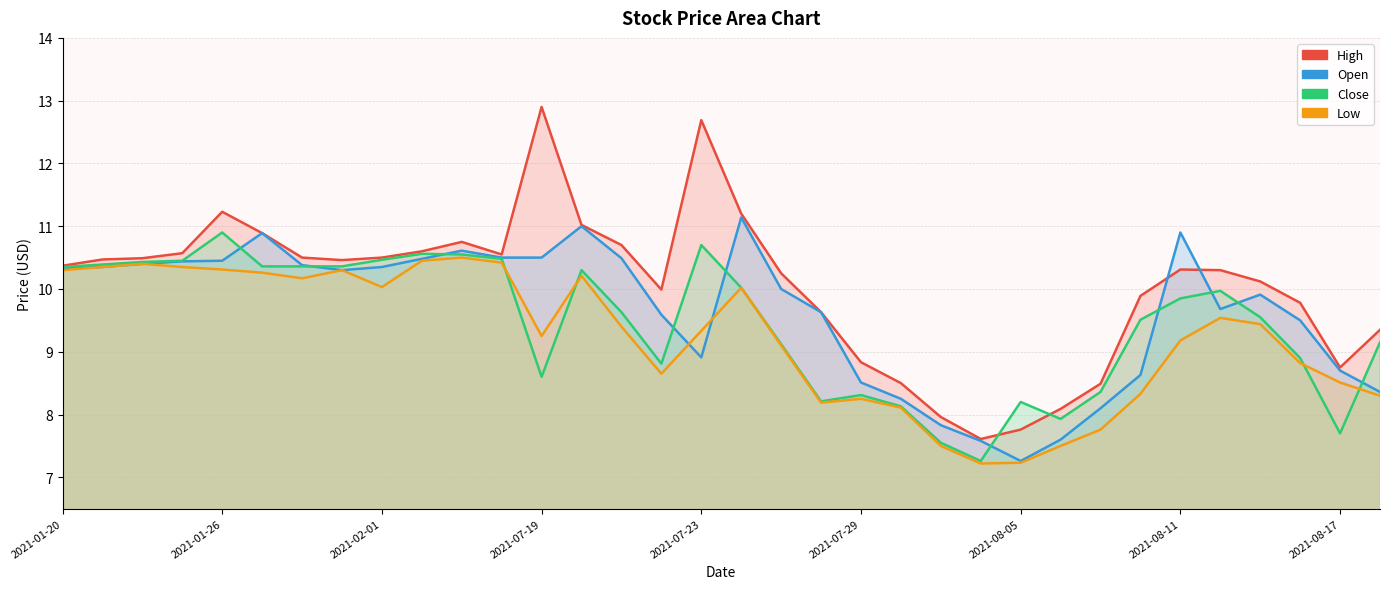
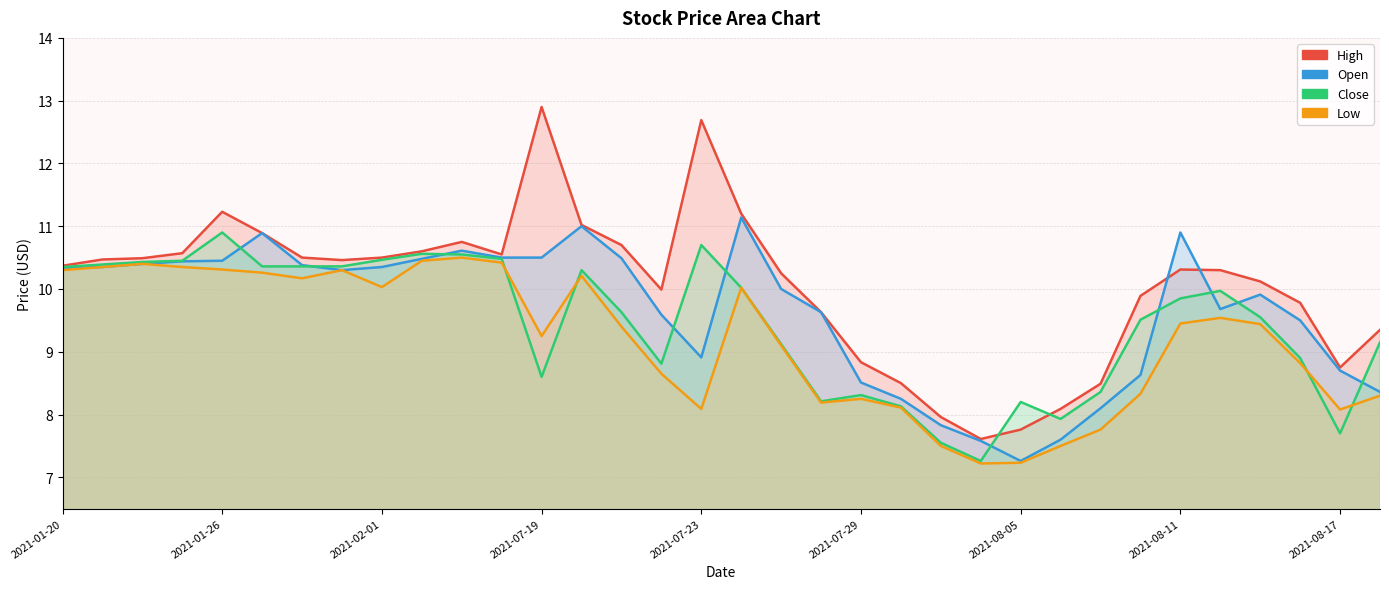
Low, 2021-07-23: 9.3 -> 8.1
Low, 2021-08-11: 9.2 -> 9.5
Low, 2021-08-17: 8.5 -> 8.1
